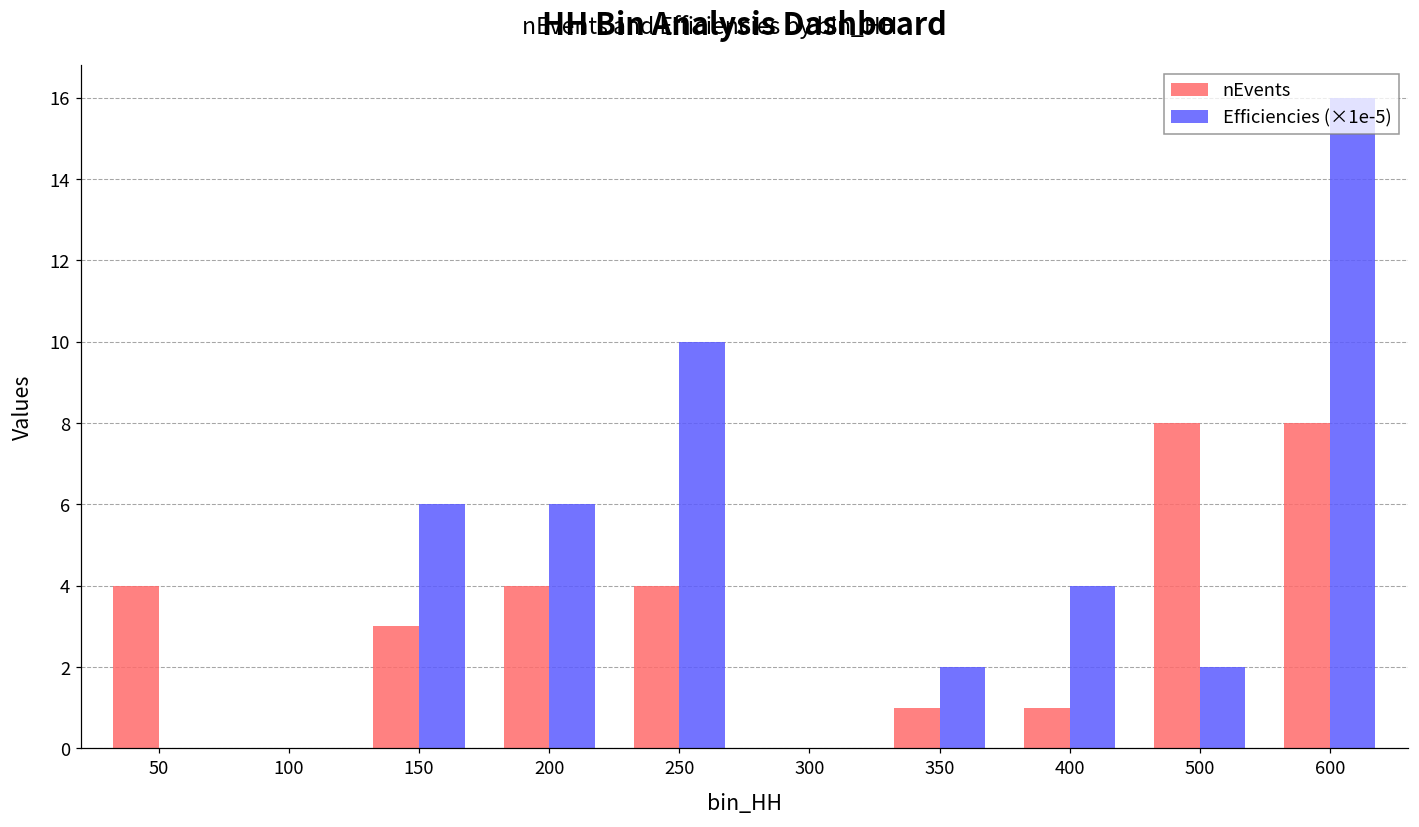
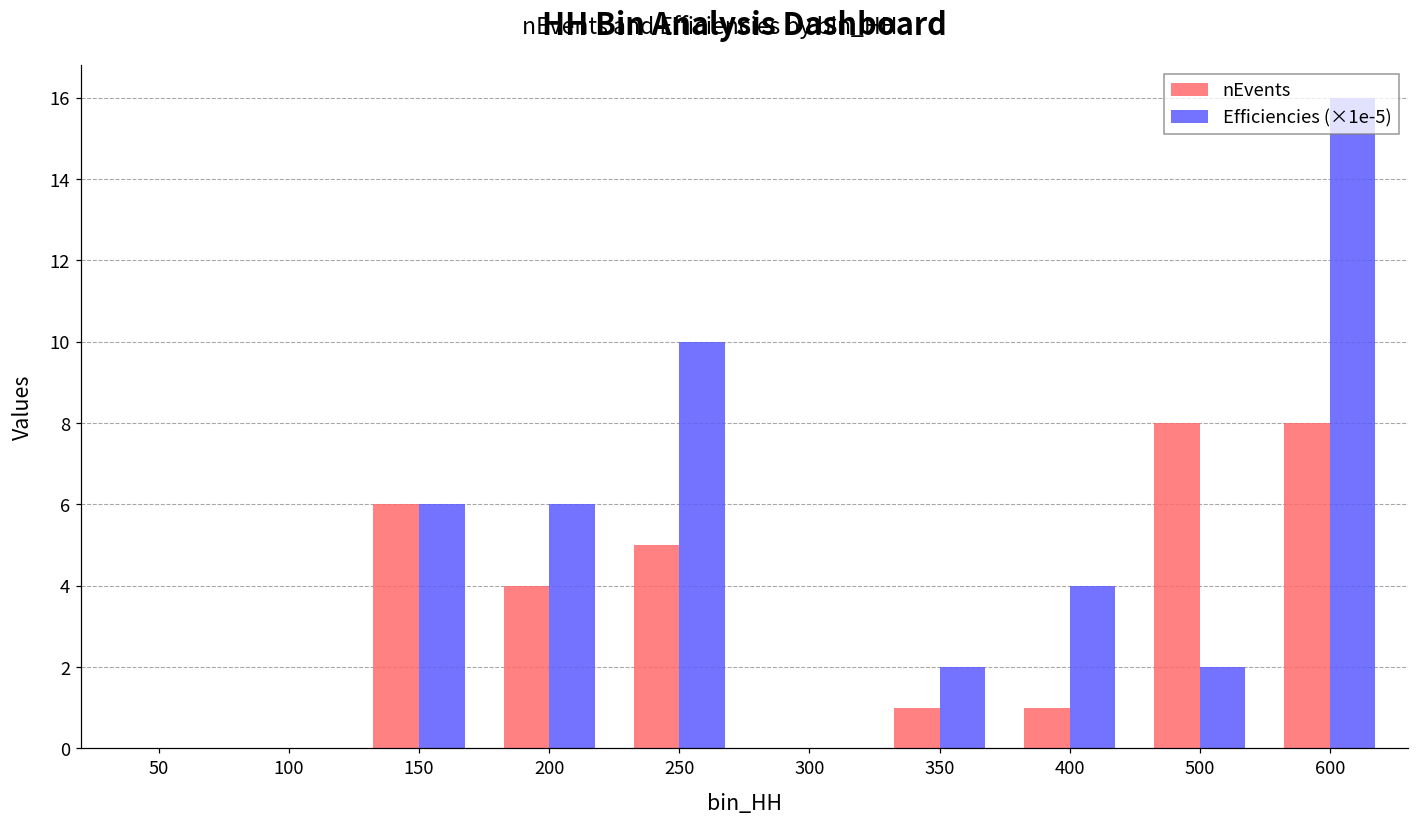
nEvents, 50: 4 -> 0
nEvents, 150: 3 -> 6
nEvents, 250: 4 -> 5
